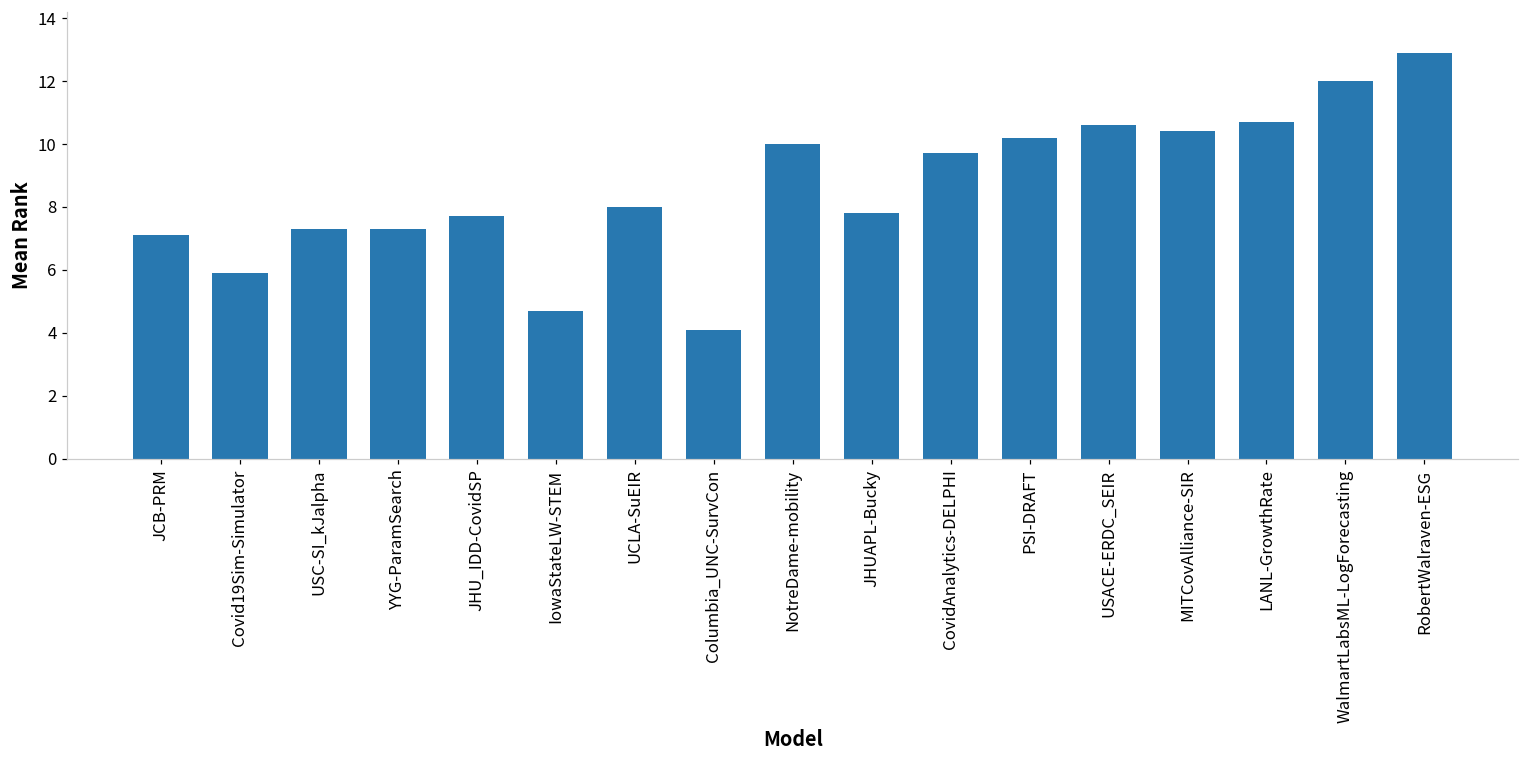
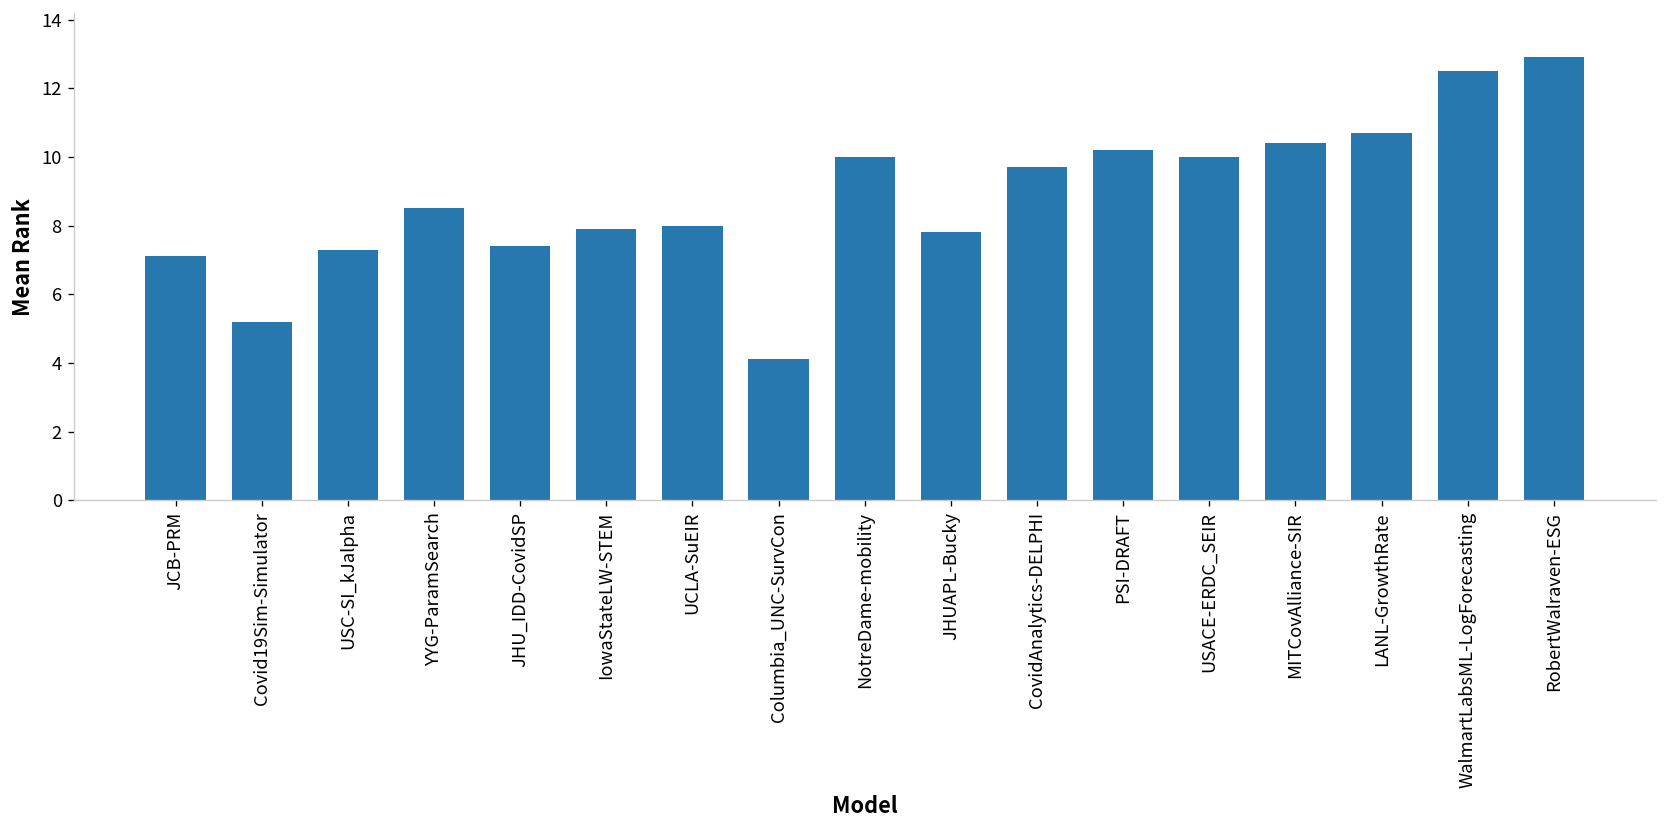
Covid19Sim-Simulator: 5.9 -> 5.2
YYG-ParamSearch: 7.3 -> 8.5
JHU_IDD-CovidSP: 7.7 -> 7.4
IowaStateLW-STEM: 4.7 -> 7.9
USACE-ERDC_SEIR: 10.6 -> 10.0
WalmartLabsML-LogForecasting: 12.0 -> 12.5
